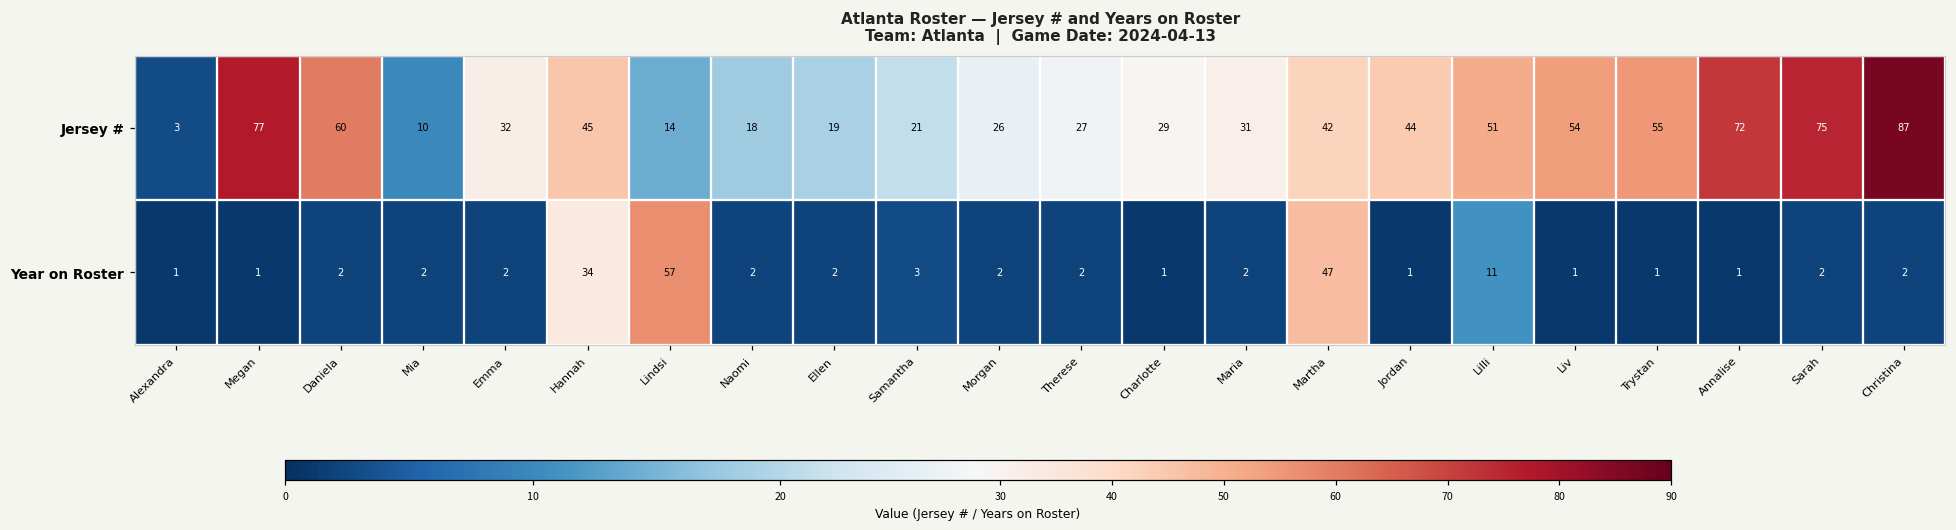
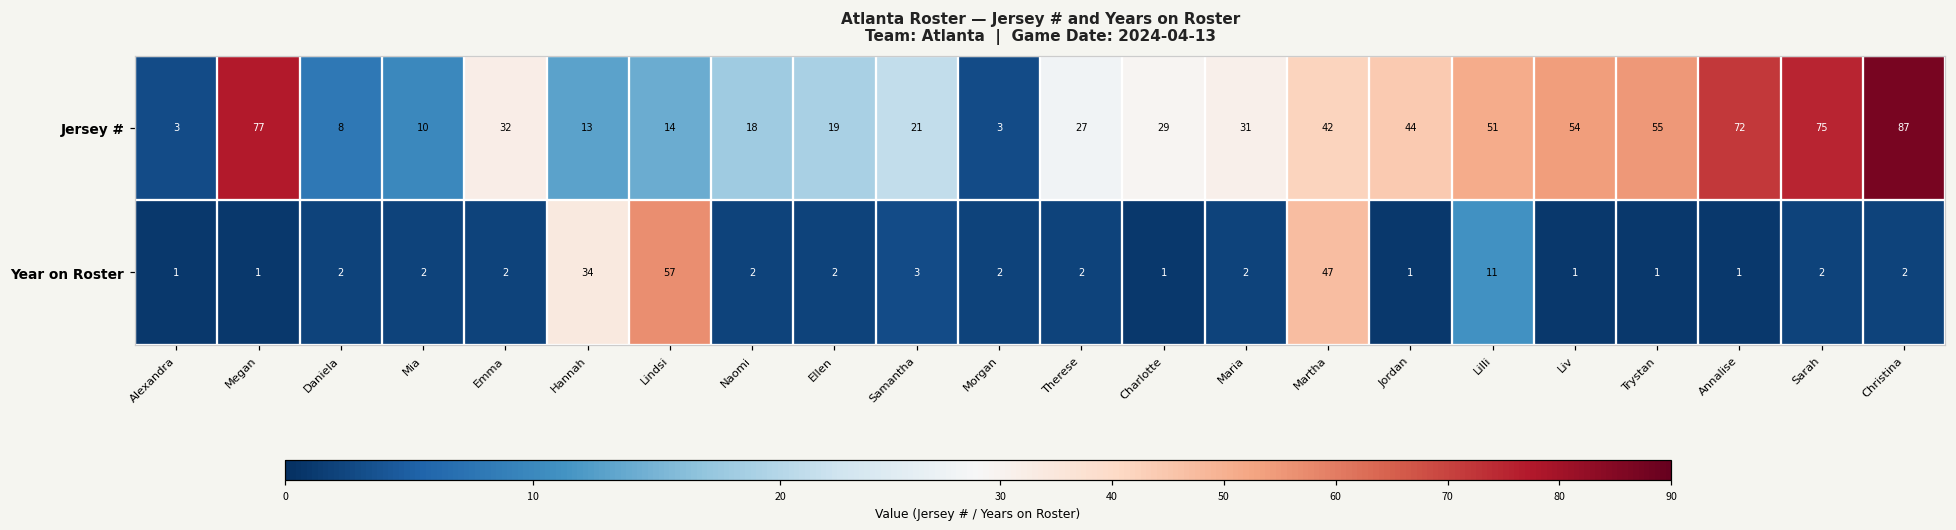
Jersey #, Daniela: 60 -> 8
Jersey #, Hannah: 45 -> 13
Jersey #, Morgan: 26 -> 3
